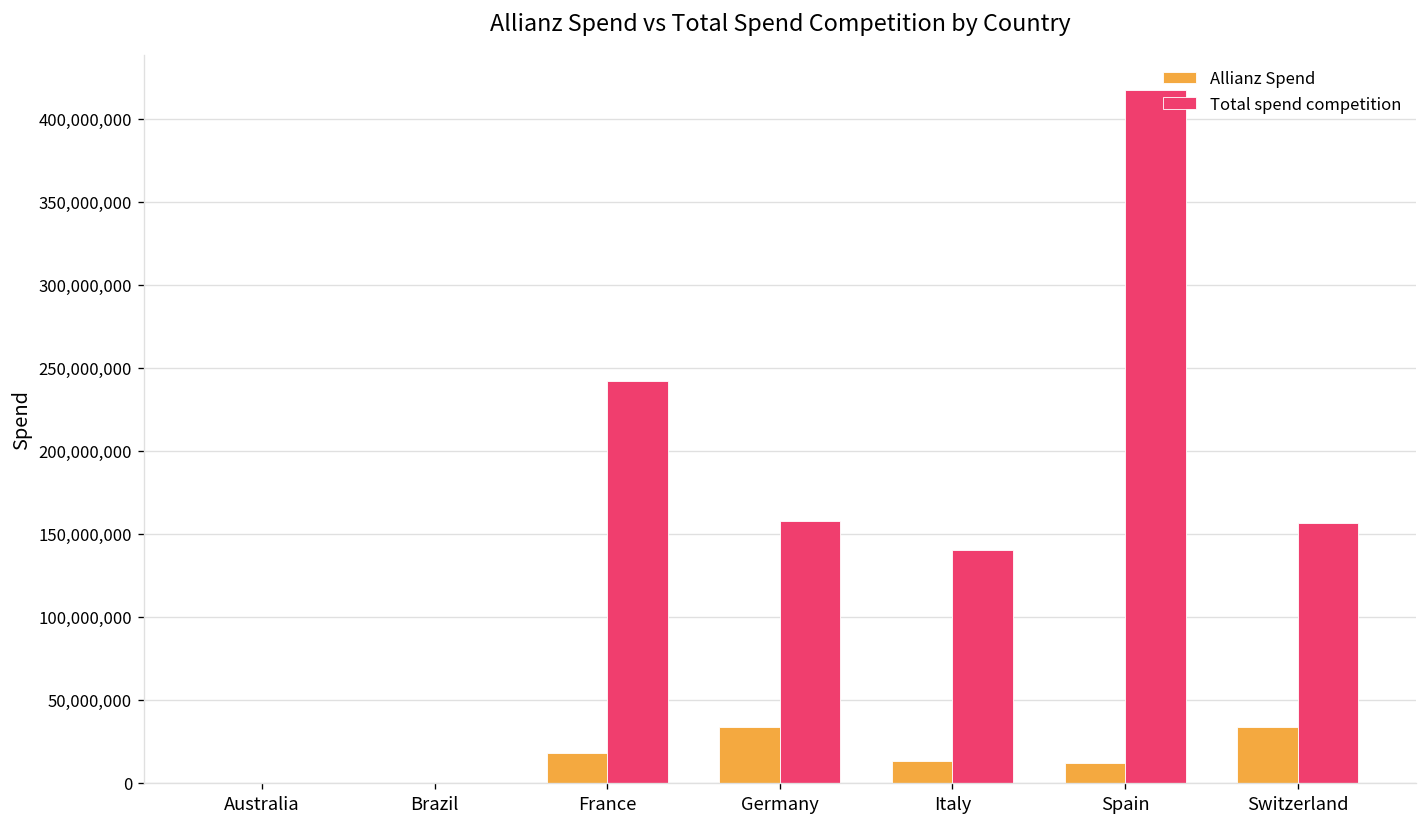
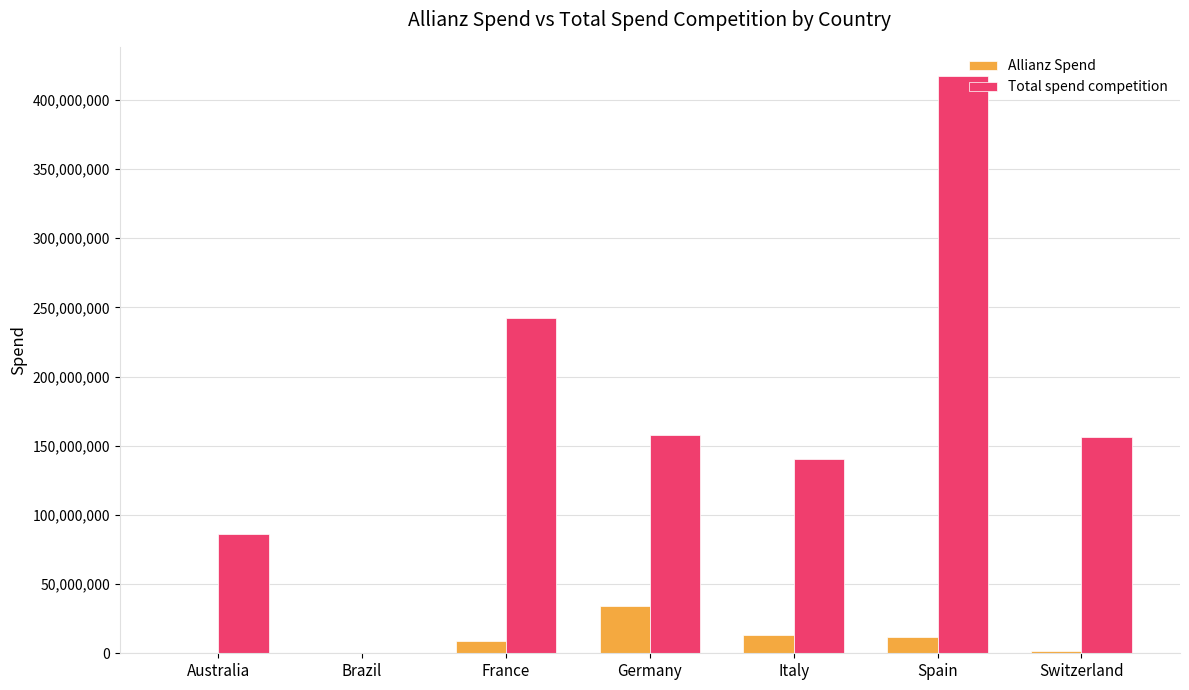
Total spend competition, Australia: 0 -> 86,000,000
Allianz Spend, France: 18,000,000 -> 9,000,000
Allianz Spend, Switzerland: 34,000,000 -> 2,000,000
